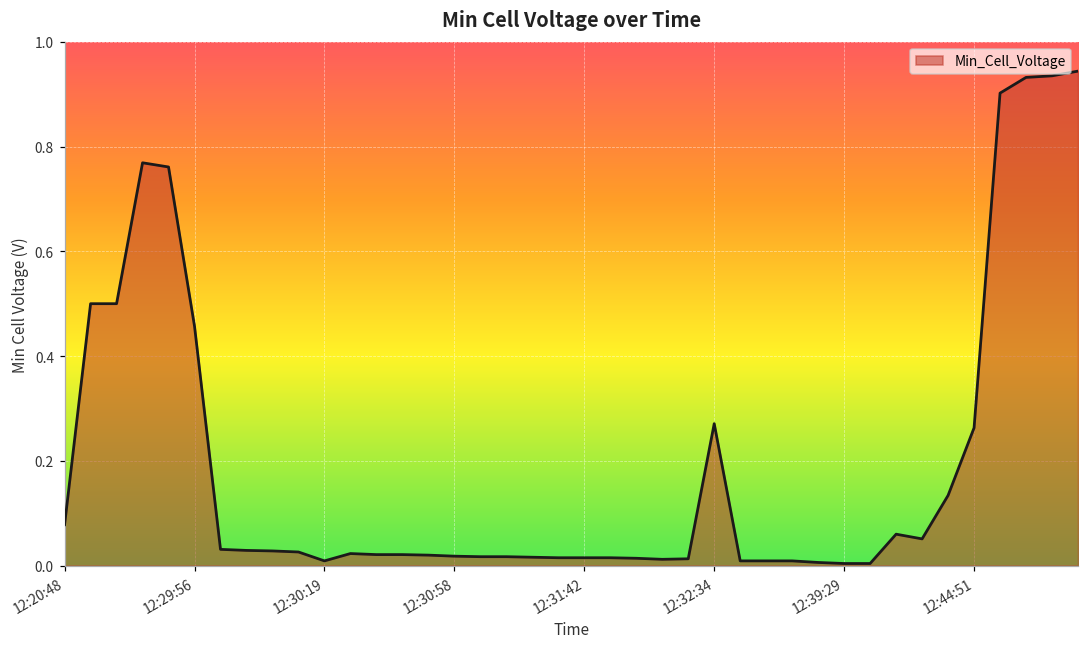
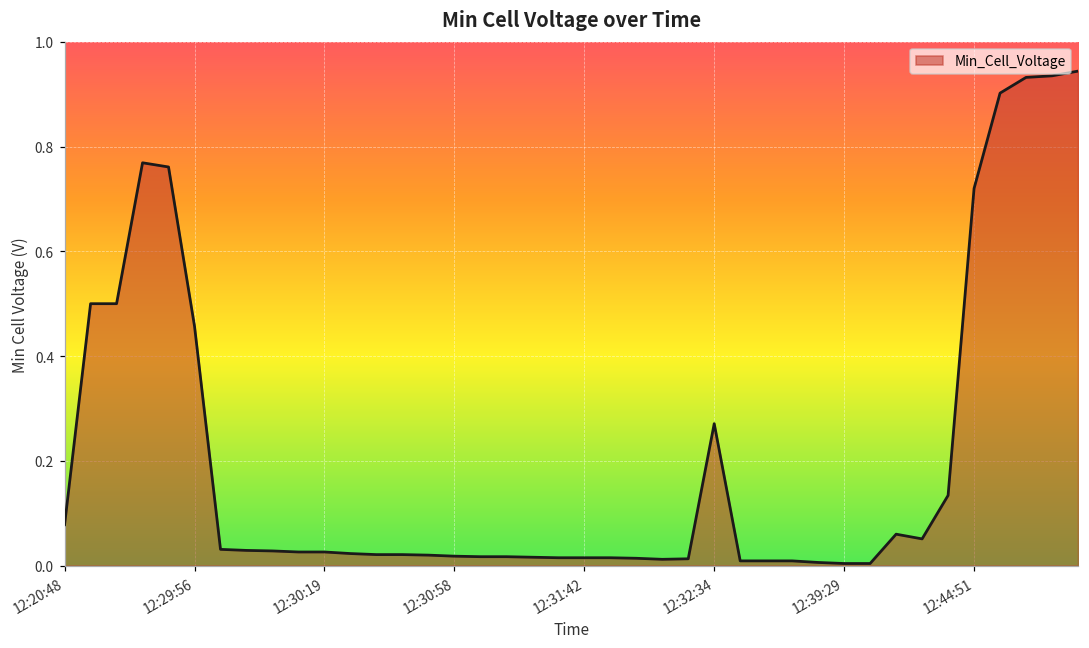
12:30:19: 0.01 -> 0.03
12:44:51: 0.26 -> 0.72
